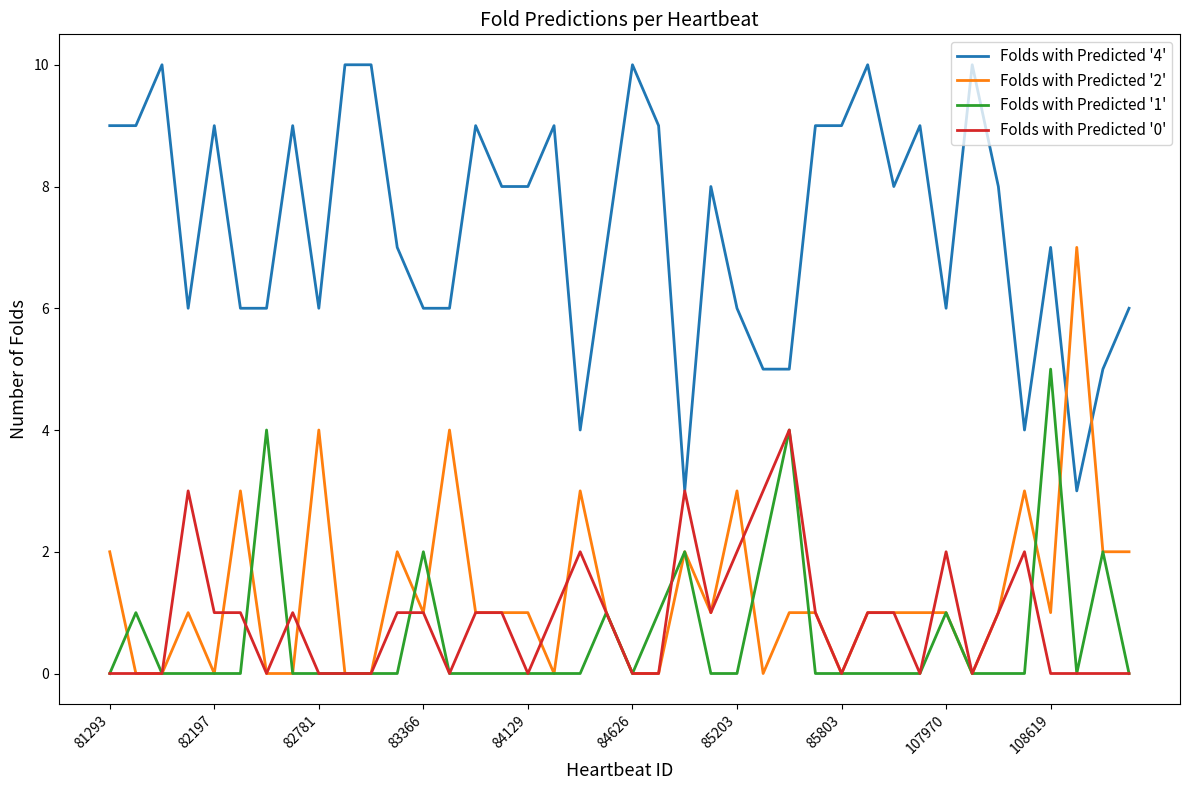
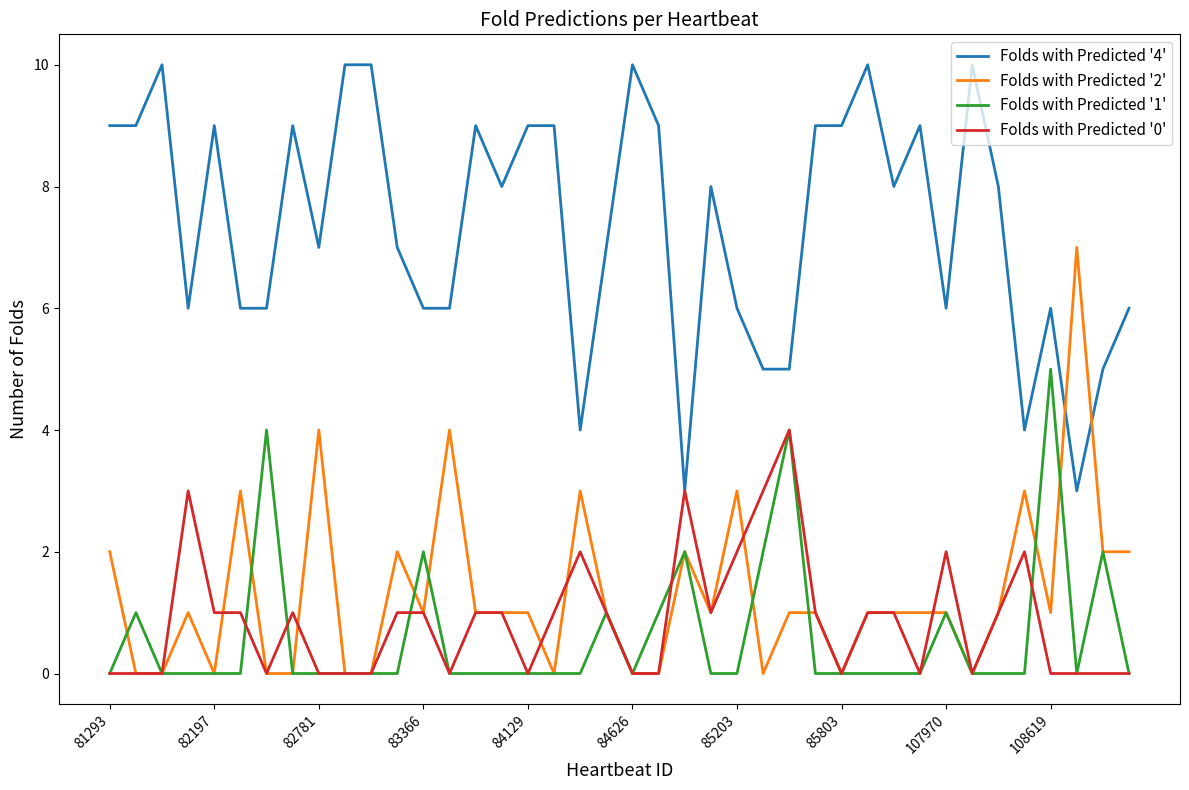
Folds with Predicted '4', 82781: 6 -> 7
Folds with Predicted '4', 84129: 8 -> 9
Folds with Predicted '4', 108619: 7 -> 6
